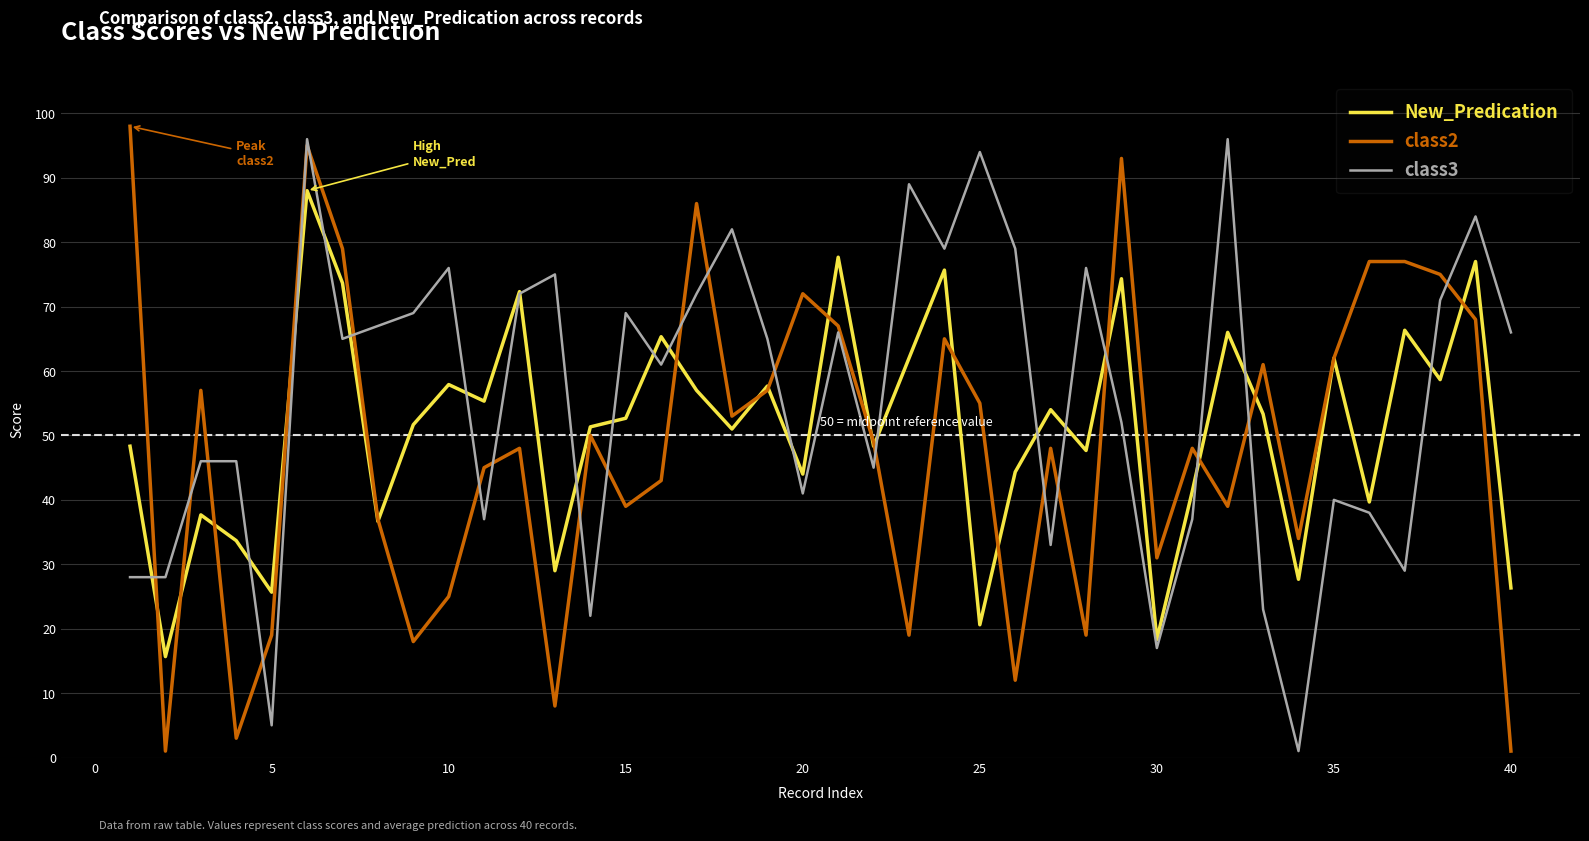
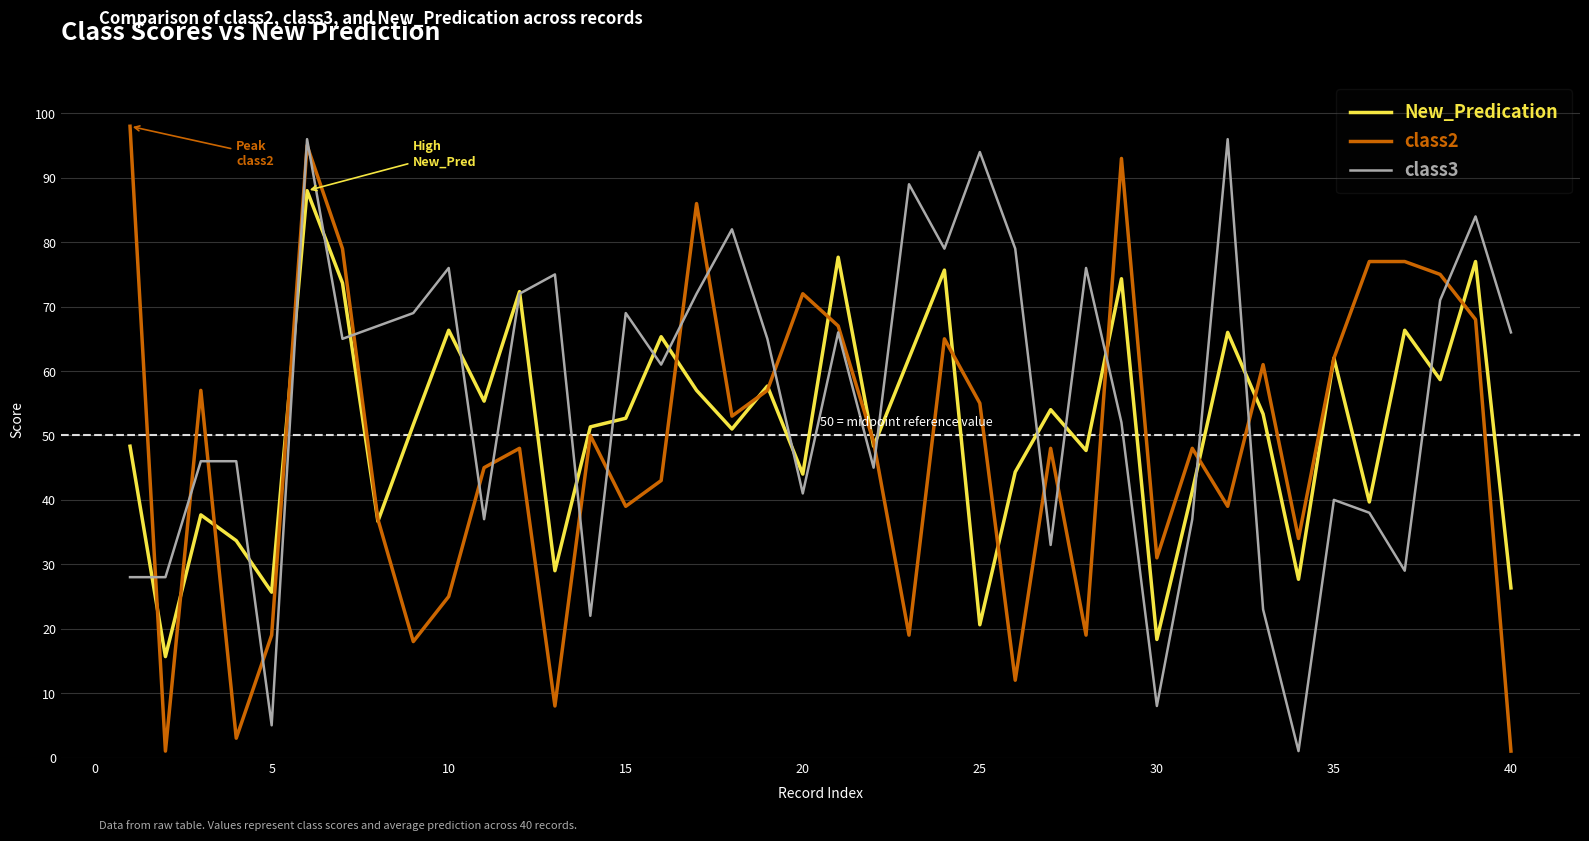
New_Predication, 10: 58 -> 66
class3, 30: 17 -> 8
